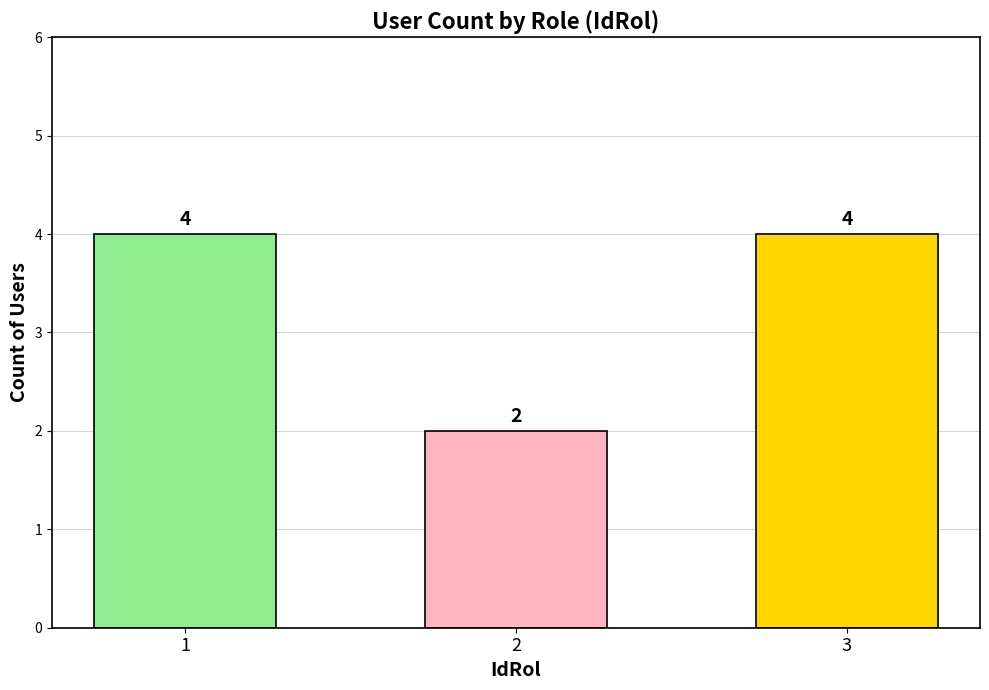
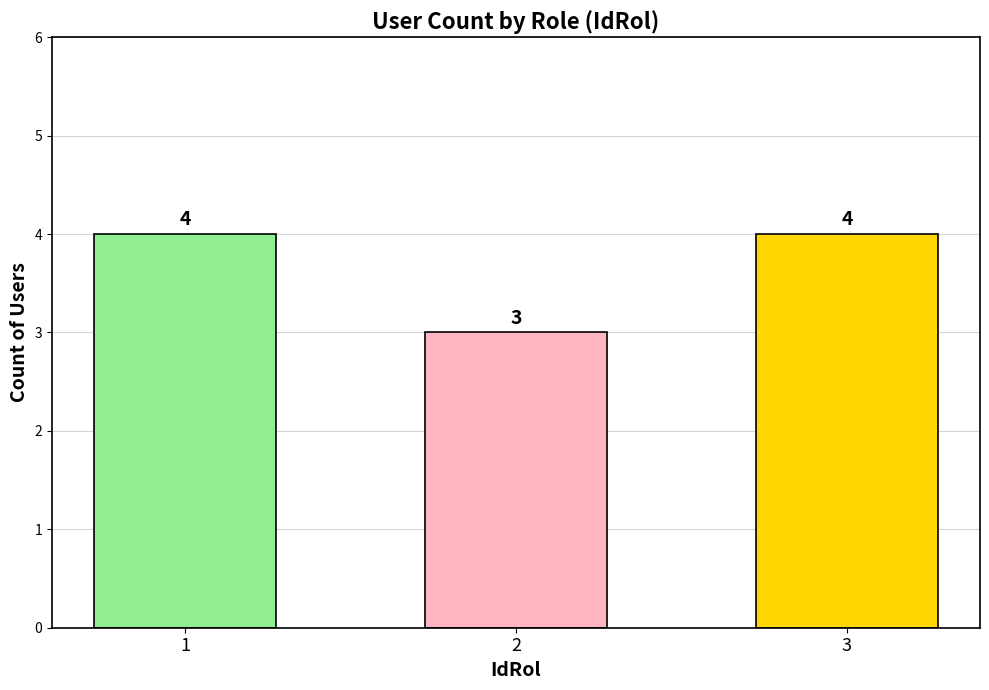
2: 2 -> 3
